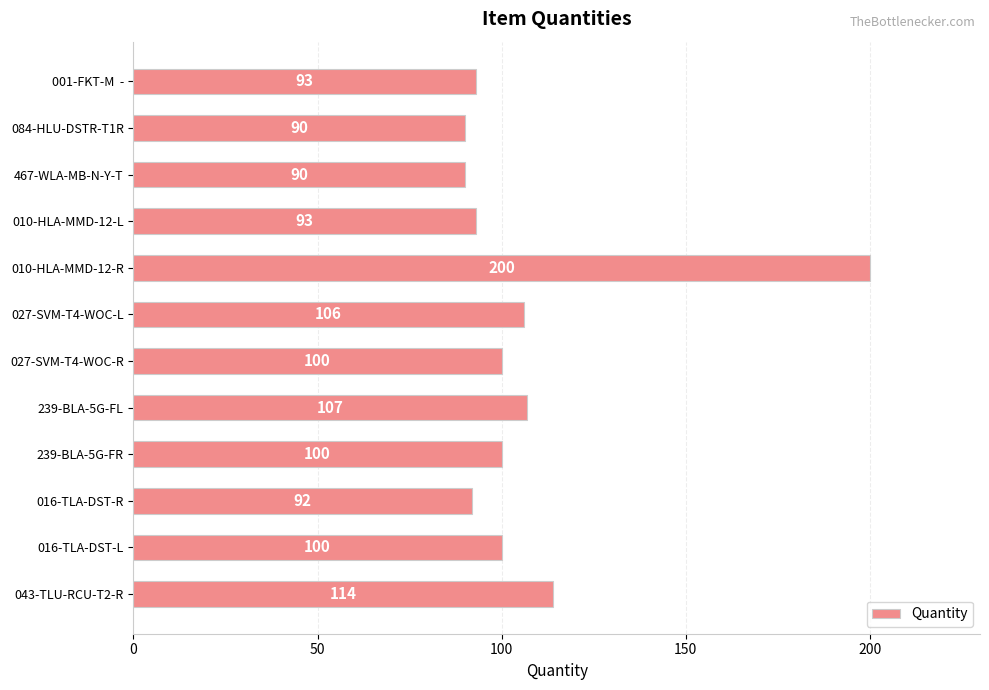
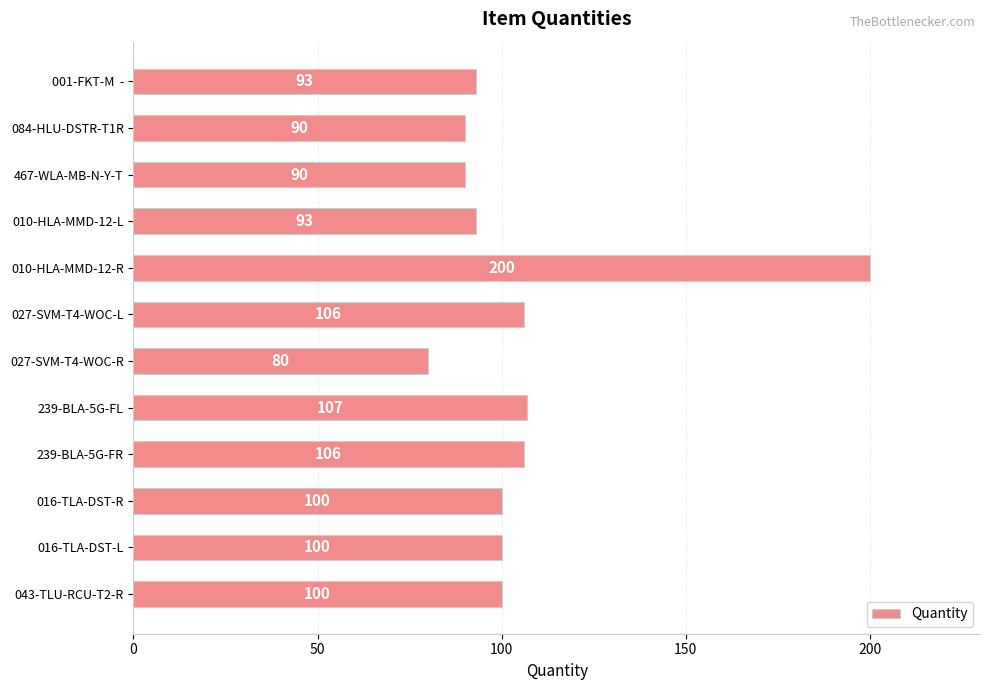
027-SVM-T4-WOC-R: 100 -> 80
239-BLA-5G-FR: 100 -> 106
016-TLA-DST-R: 92 -> 100
043-TLU-RCU-T2-R: 114 -> 100
